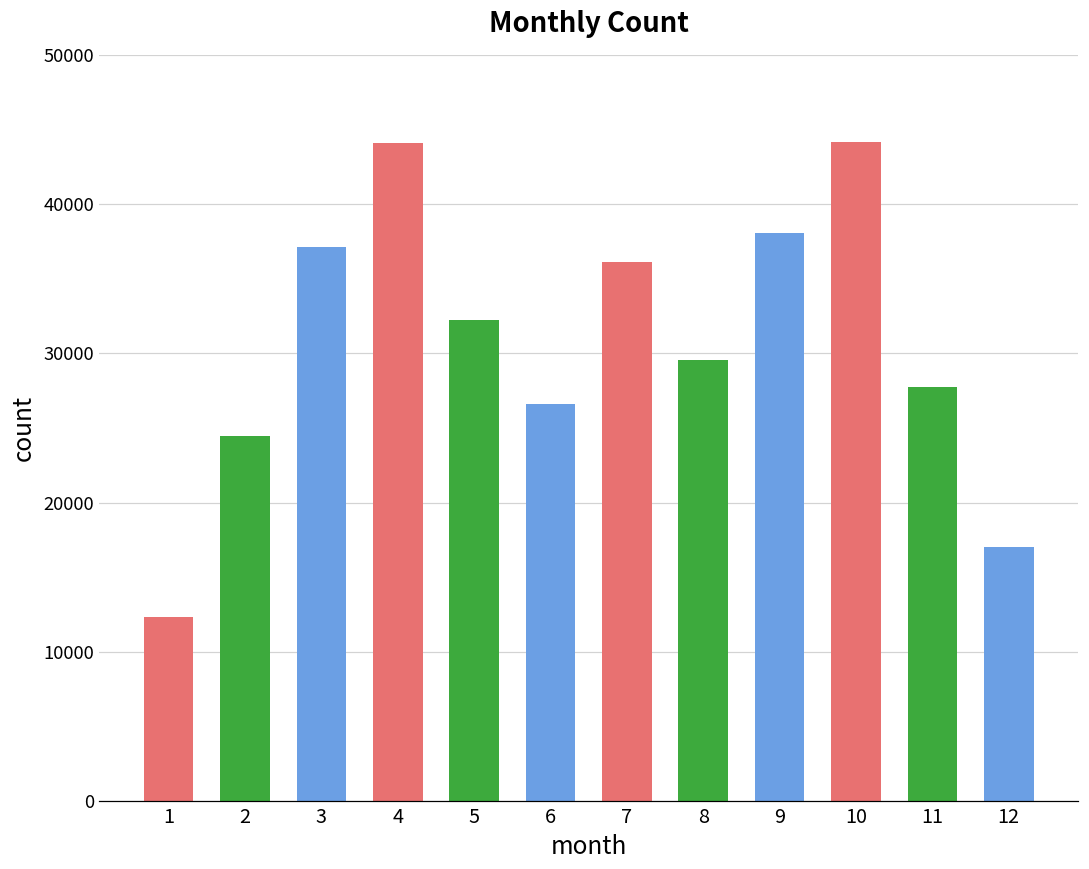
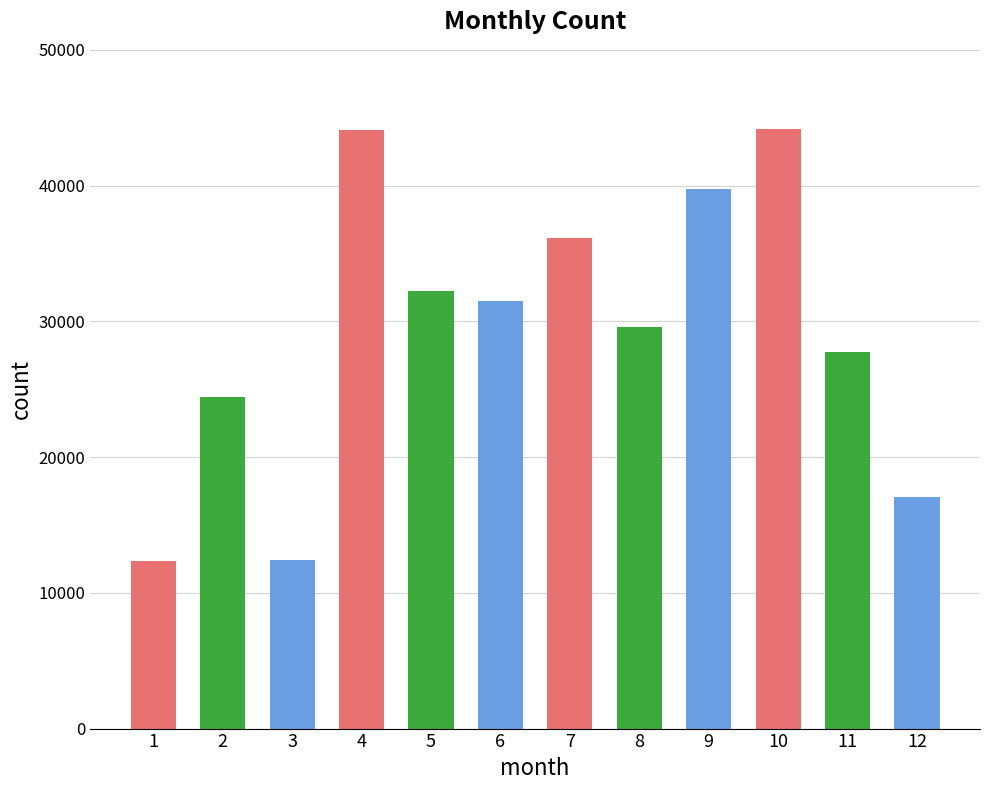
3: 37100 -> 12400
6: 26600 -> 31500
9: 38100 -> 39800
